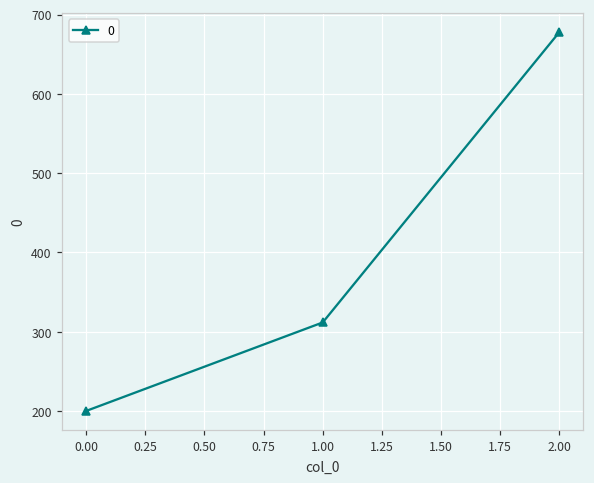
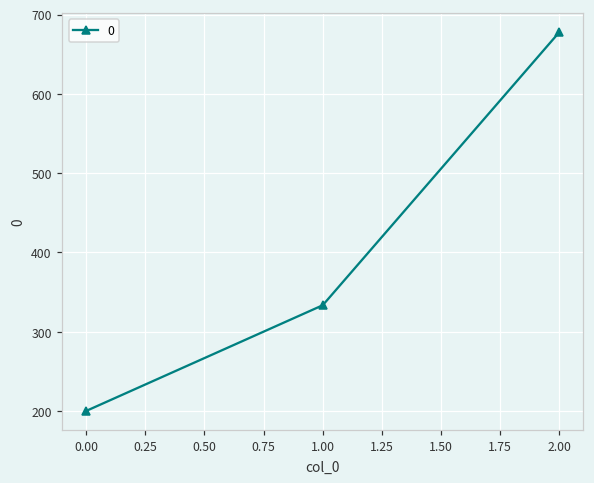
1.00: 310 -> 330
